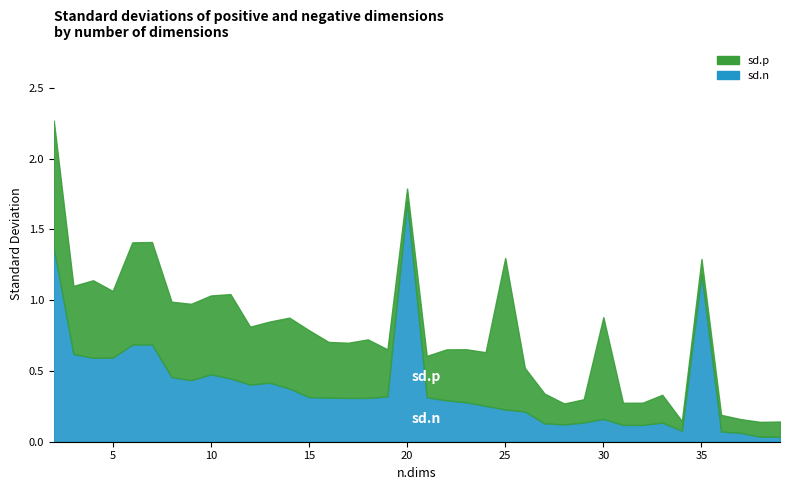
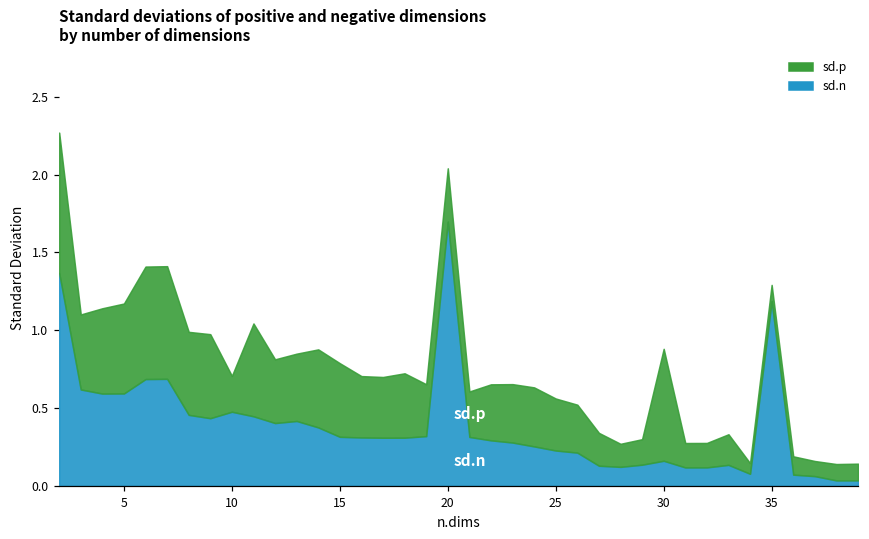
sd.p, 5: 0.47 -> 0.58
sd.p, 10: 0.56 -> 0.23
sd.p, 20: 0.09 -> 0.34
sd.p, 25: 1.07 -> 0.33
